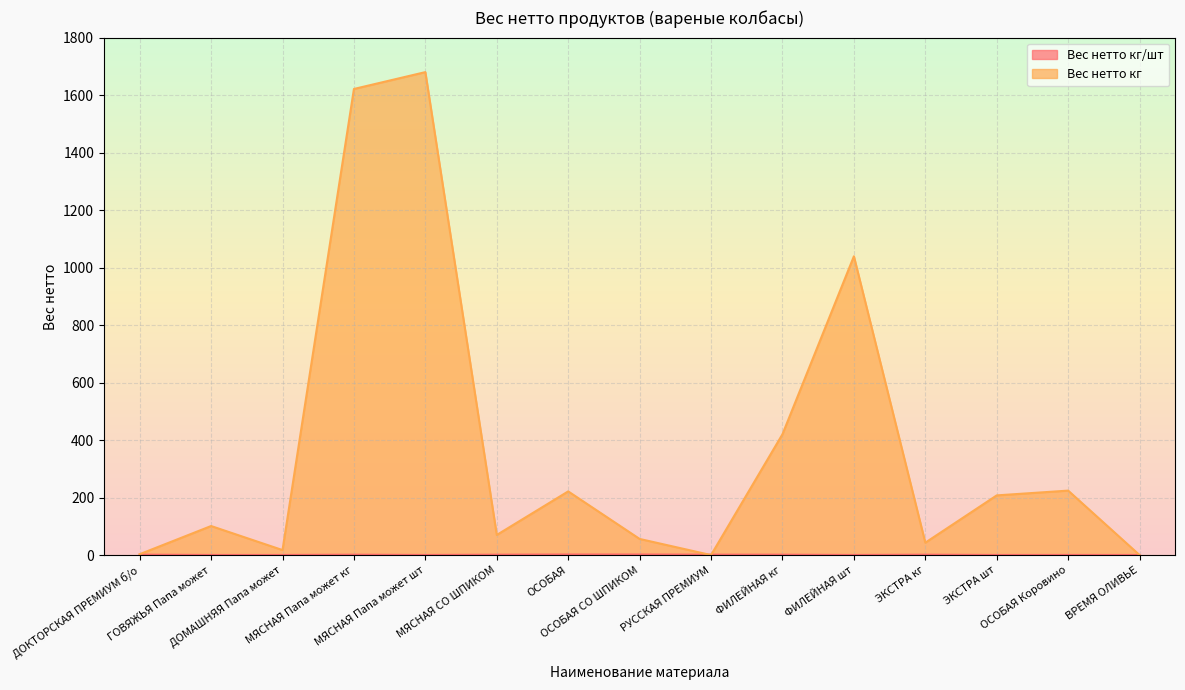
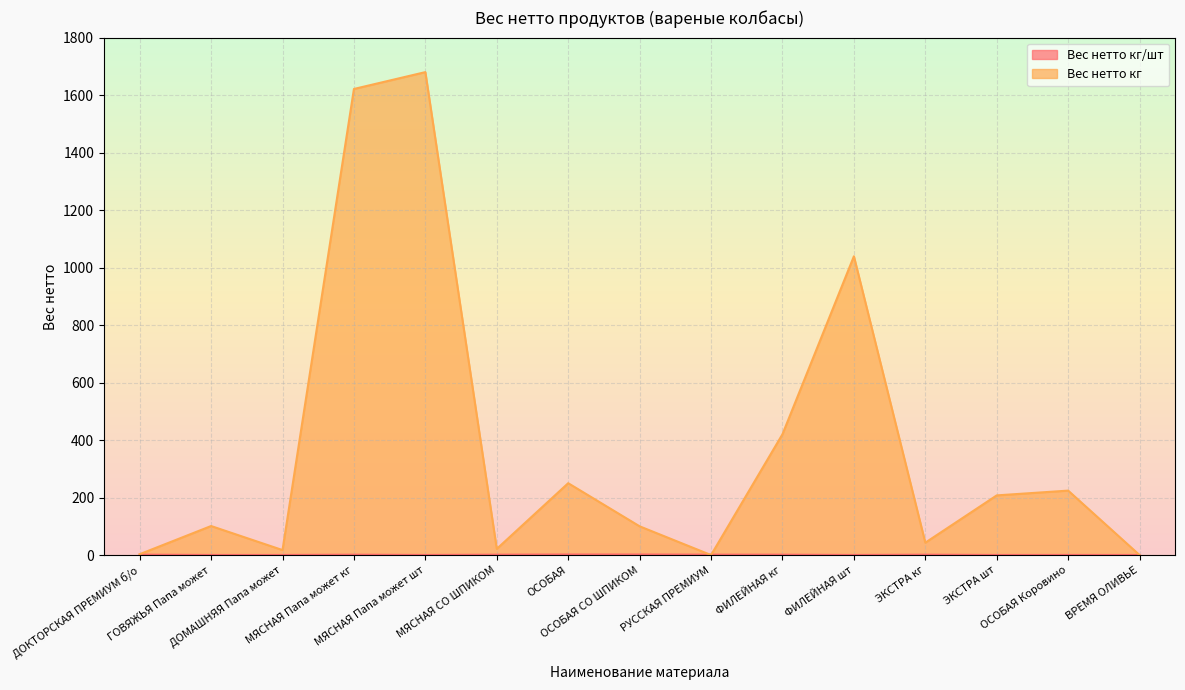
Вес нетто кг, МЯСНАЯ СО ШПИКОМ: 70 -> 20
Вес нетто кг, ОСОБАЯ: 220 -> 250
Вес нетто кг, ОСОБАЯ СО ШПИКОМ: 60 -> 100
